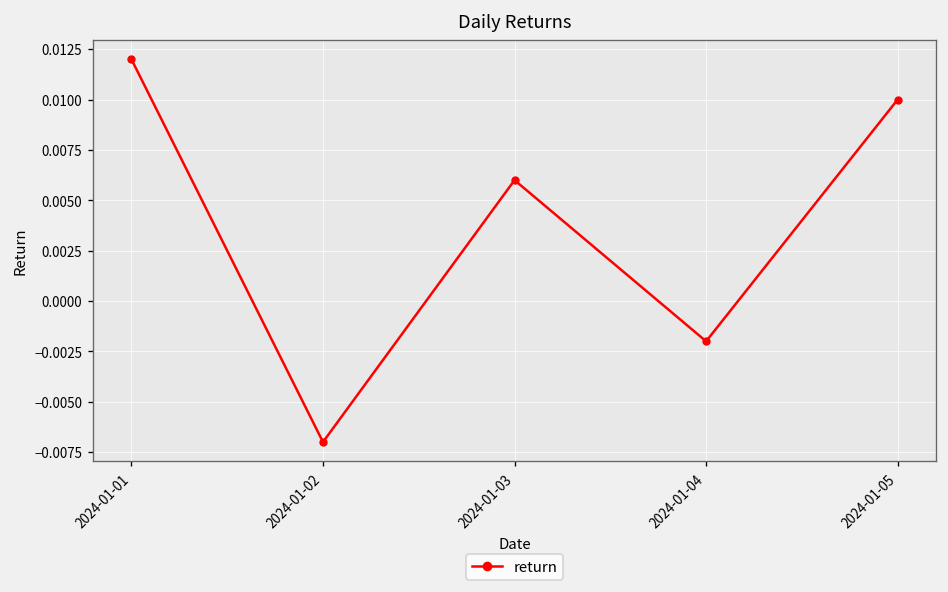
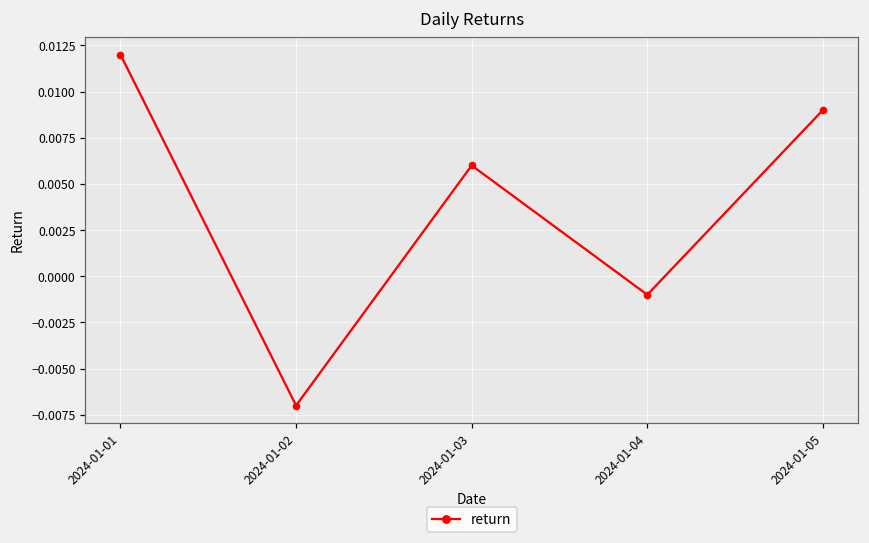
2024-01-04: -0.002 -> -0.001
2024-01-05: 0.010 -> 0.009
